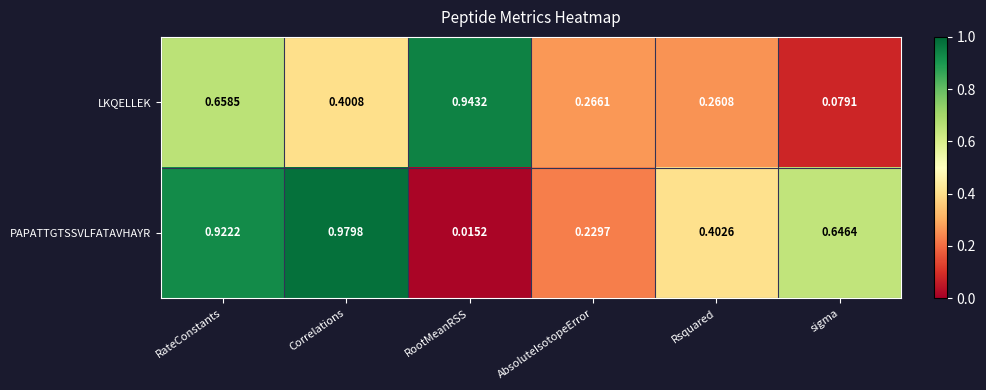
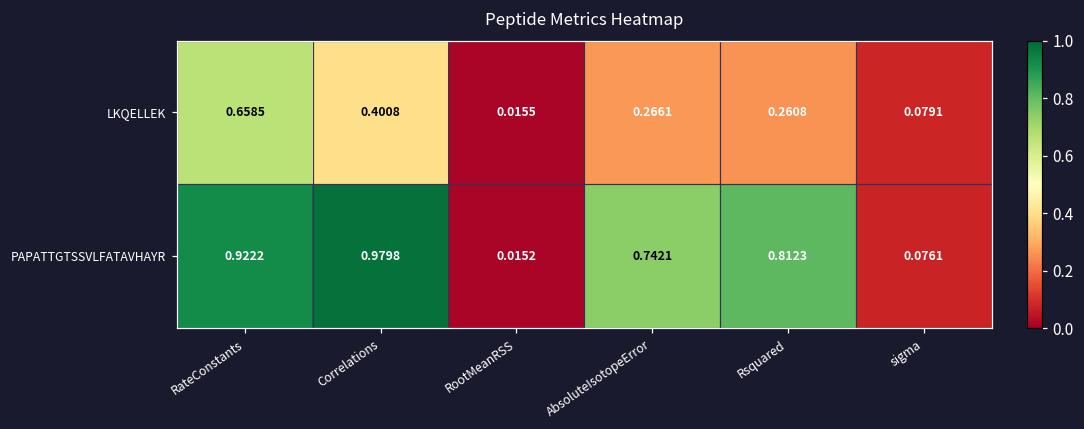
LKQELLEK, RootMeanRSS: 0.9432 -> 0.0155
PAPATTGTSSVLFATAVHAYR, AbsoluteIsotopeError: 0.2297 -> 0.7421
PAPATTGTSSVLFATAVHAYR, Rsquared: 0.4026 -> 0.8123
PAPATTGTSSVLFATAVHAYR, sigma: 0.6464 -> 0.0761
